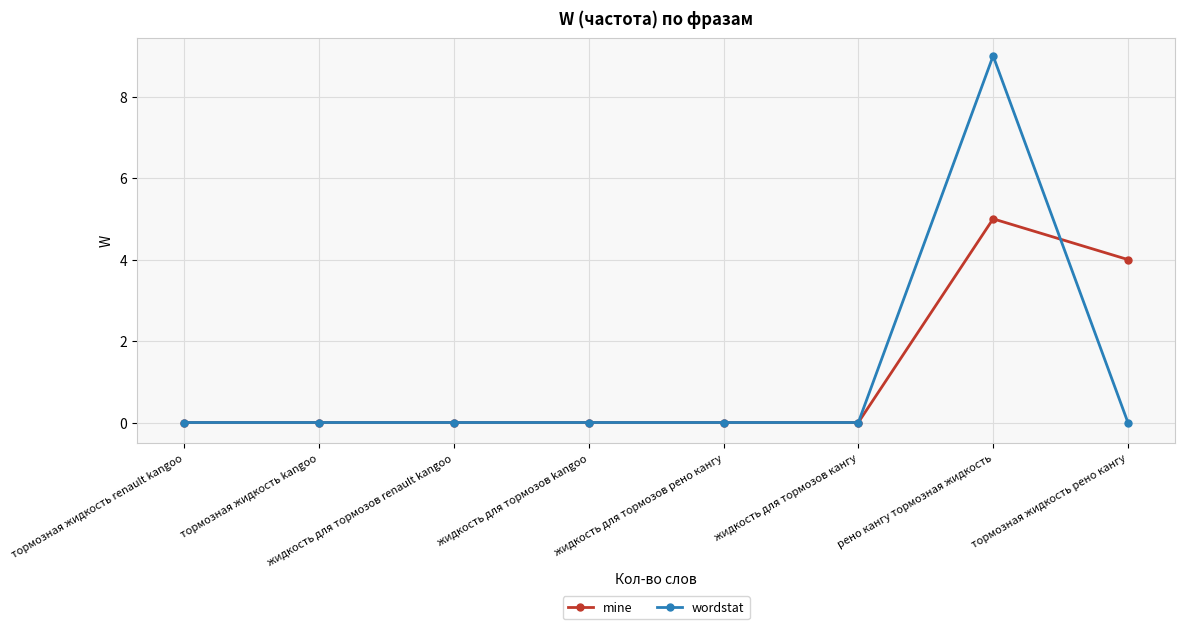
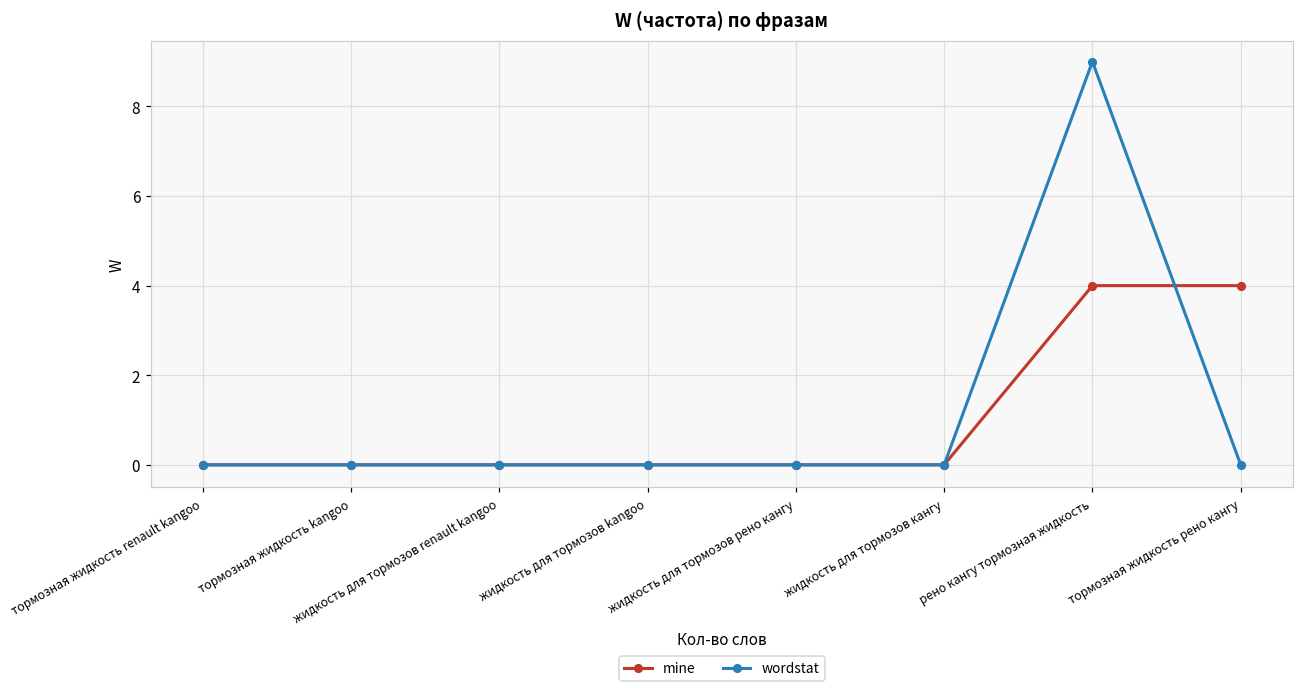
mine, рено кангу тормозная жидкость: 5 -> 4
